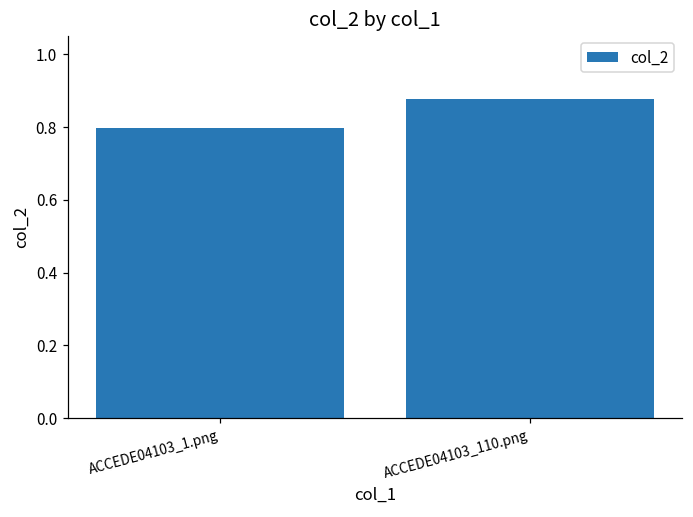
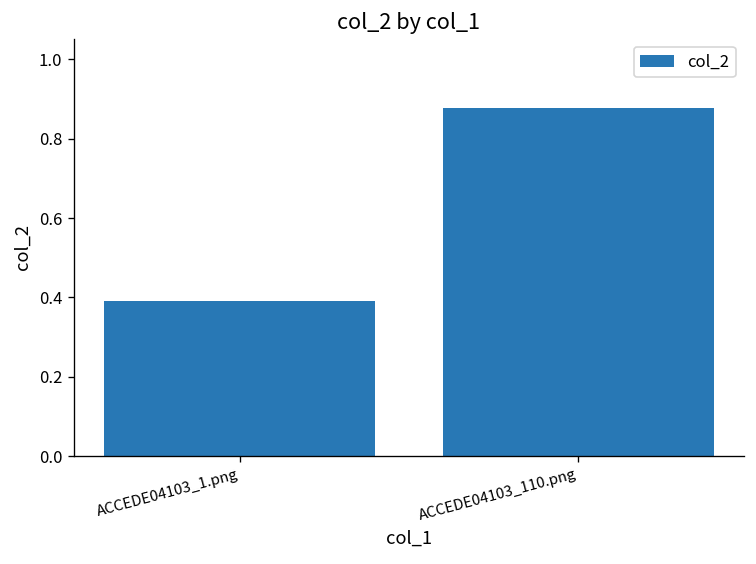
ACCEDE04103_1.png: 0.80 -> 0.39
